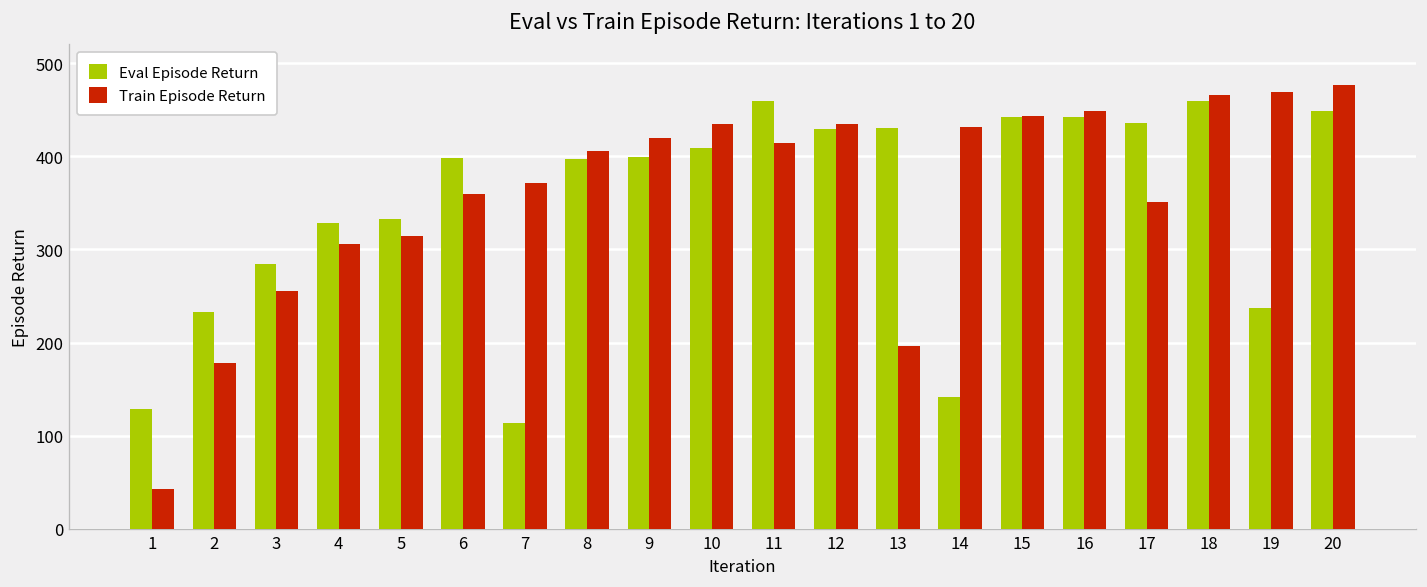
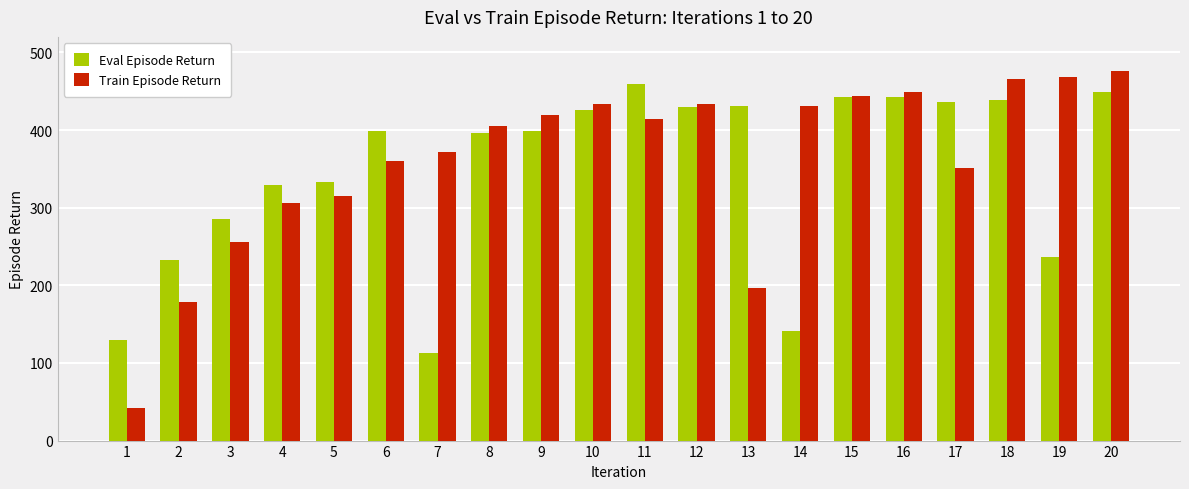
Eval Episode Return, 10: 410 -> 430
Eval Episode Return, 18: 460 -> 440
